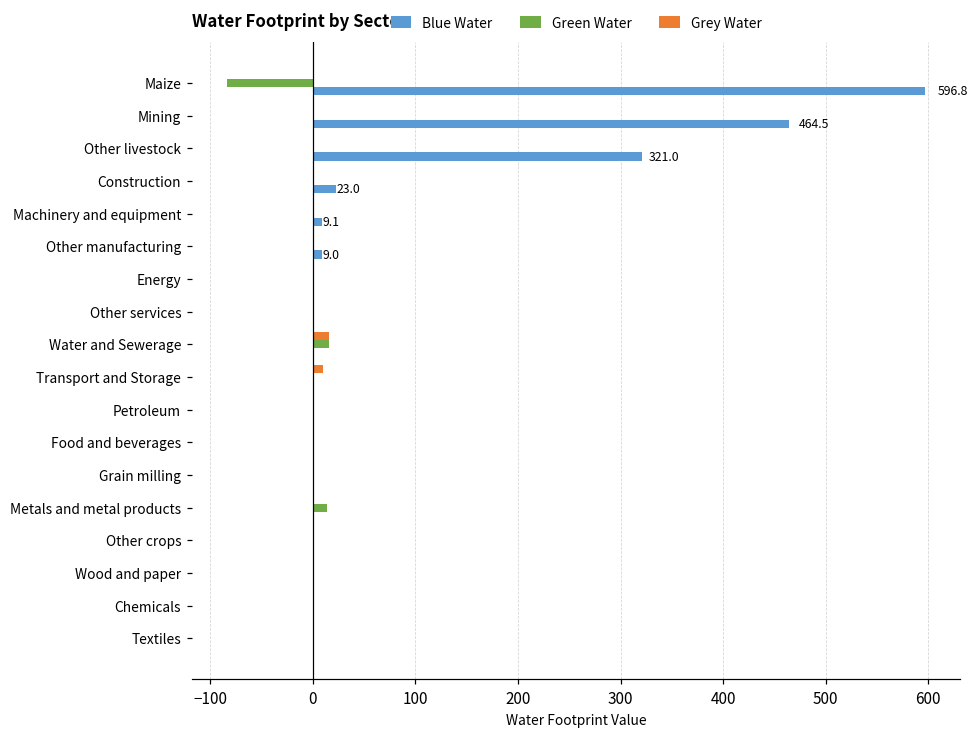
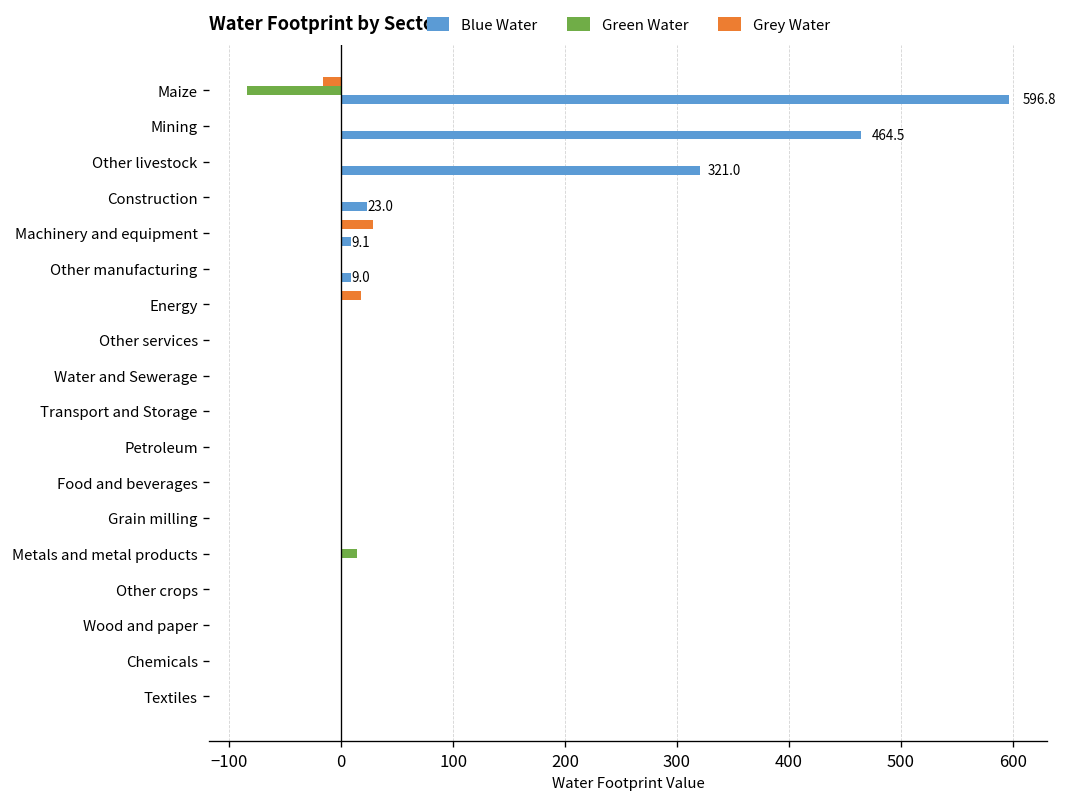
Grey Water, Maize: 0 -> -20
Grey Water, Machinery and equipment: 0 -> 30
Grey Water, Energy: 0 -> 20
Grey Water, Water and Sewerage: 20 -> 0
Green Water, Water and Sewerage: 20 -> 0
Grey Water, Transport and Storage: 10 -> 0
